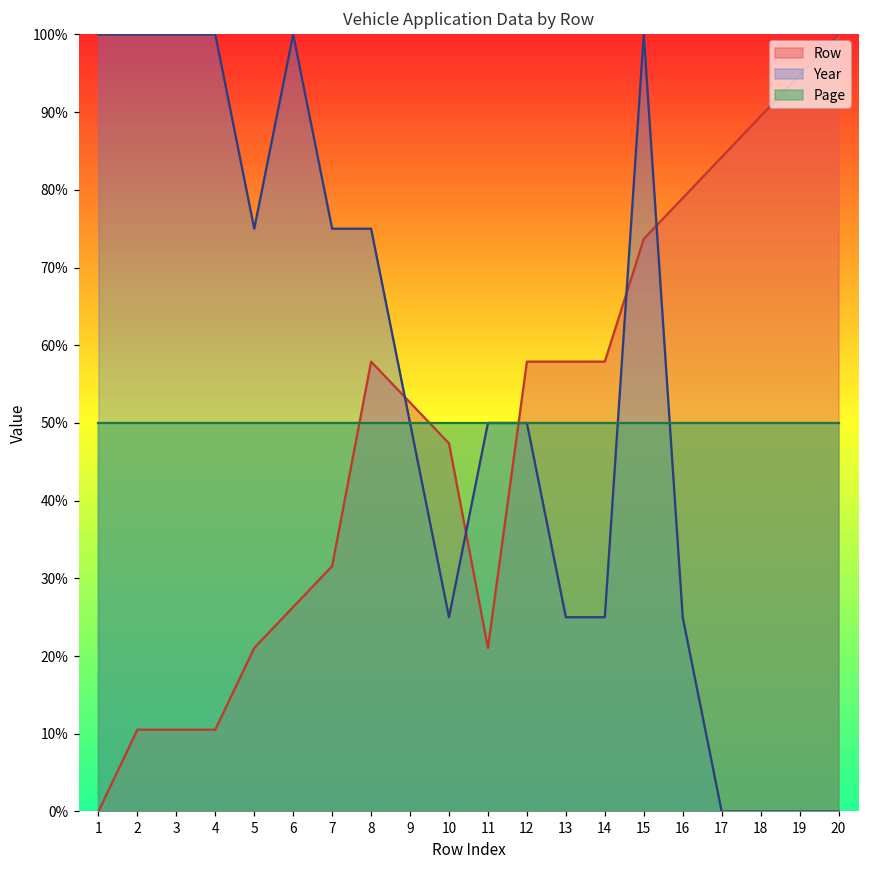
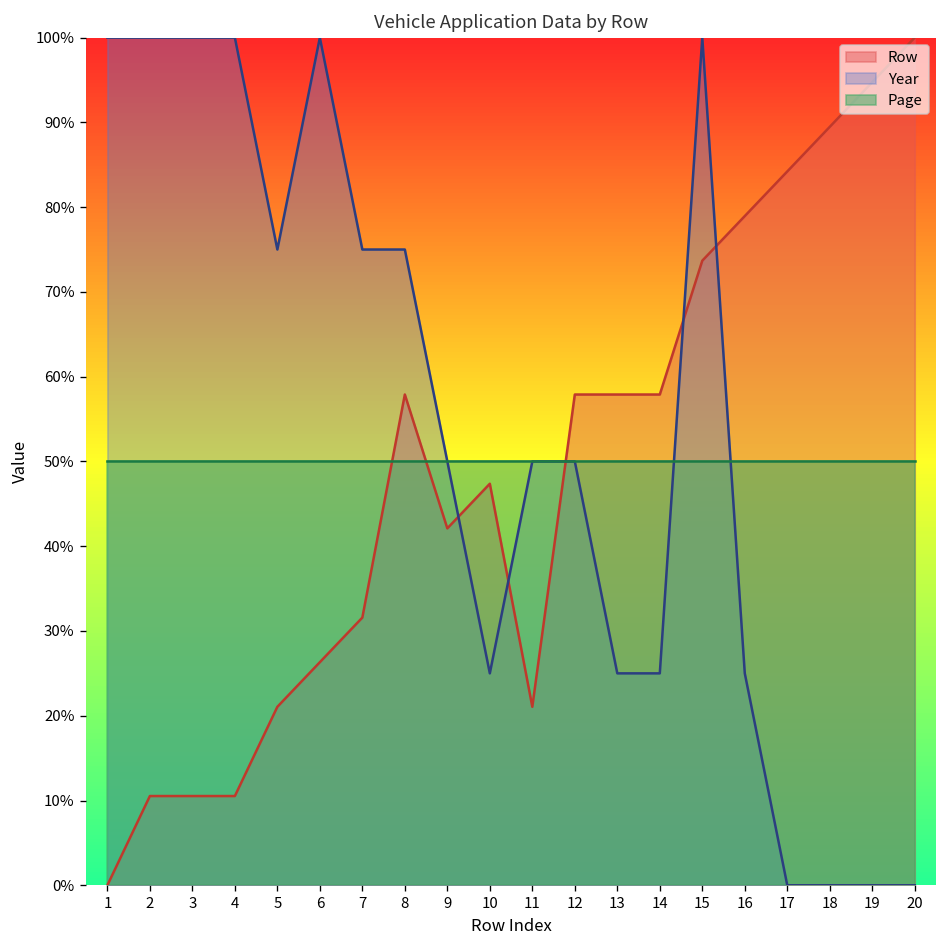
Row, 9: 53% -> 42%
